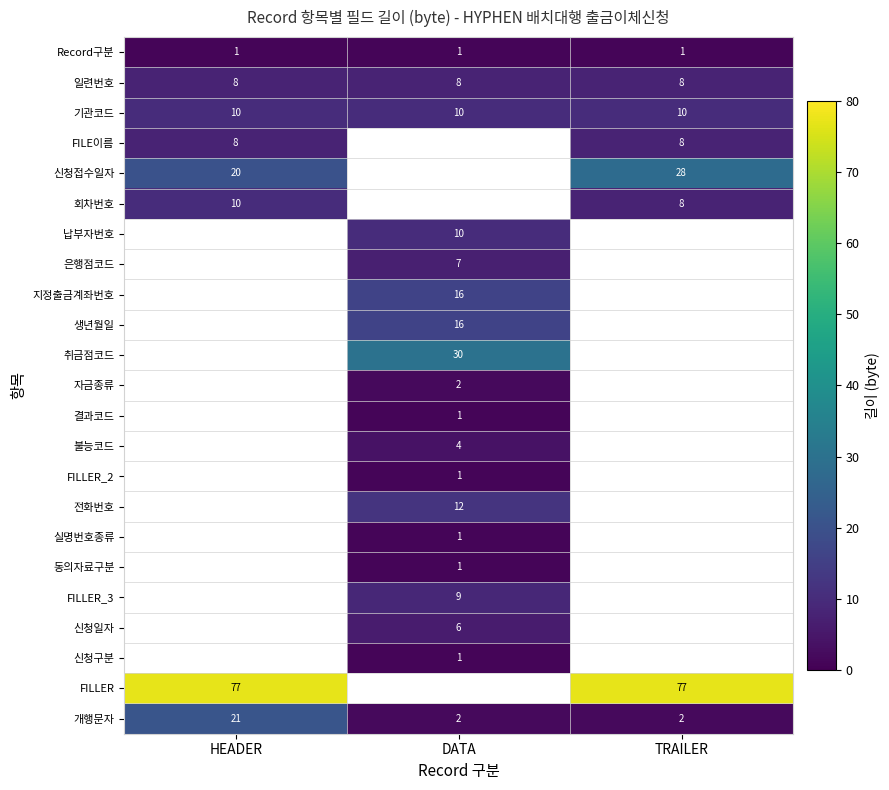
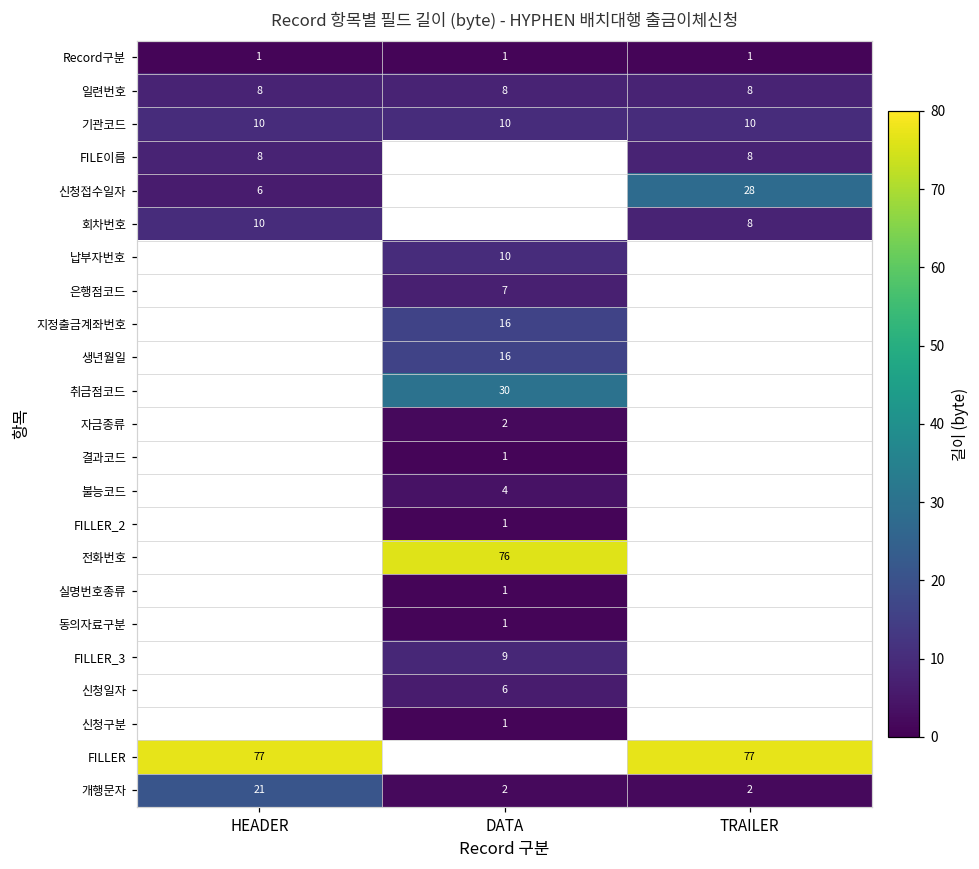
신청접수일자, HEADER: 20 -> 6
전화번호, DATA: 12 -> 76
